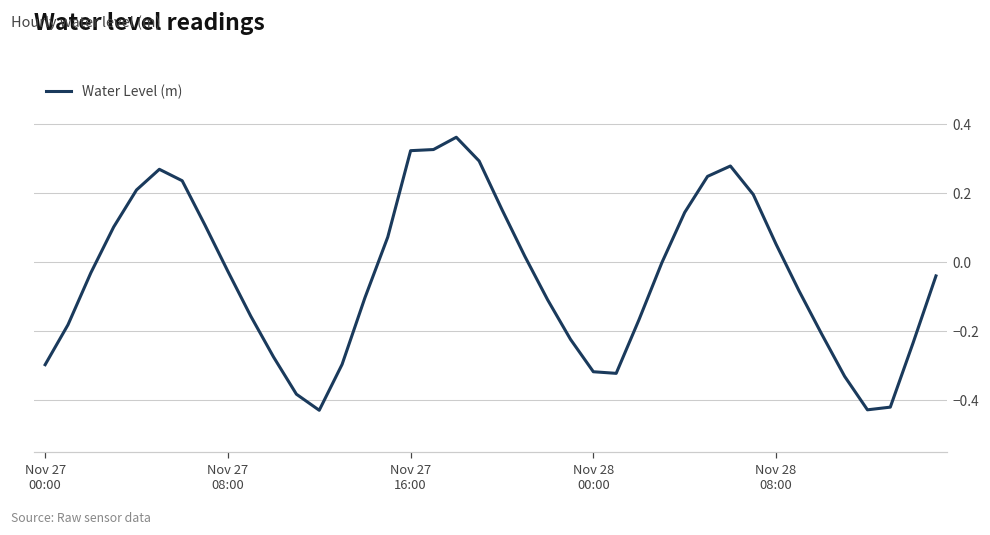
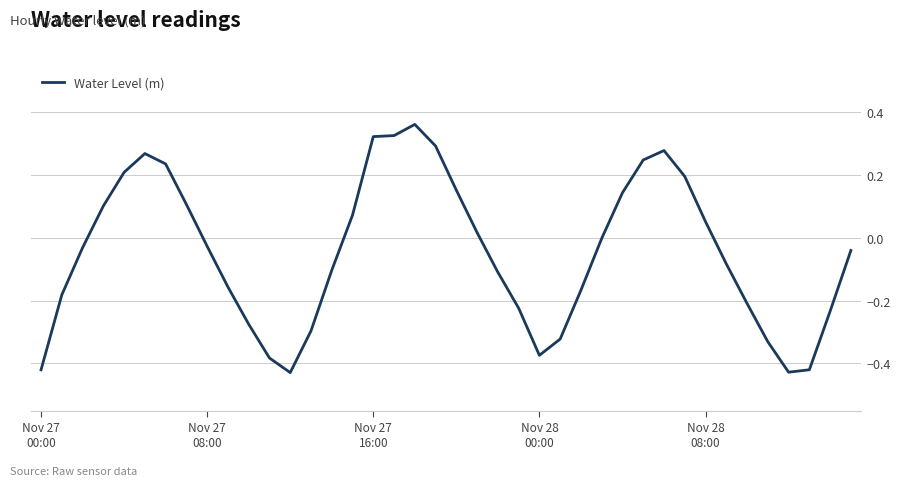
Nov 27 00:00: -0.30 -> -0.42
Nov 28 00:00: -0.32 -> -0.37
